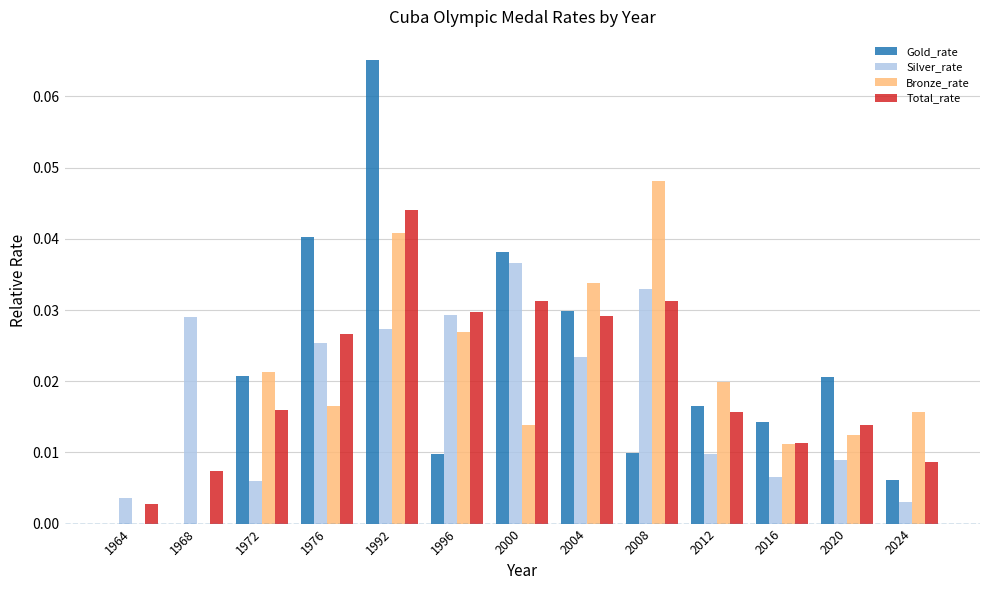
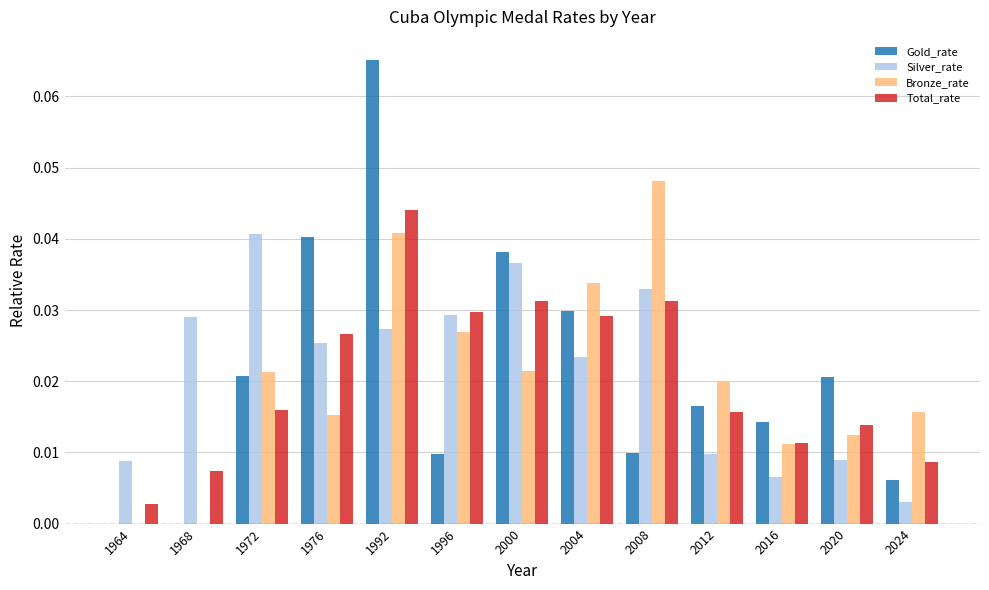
Silver_rate, 1964: 0.004 -> 0.009
Silver_rate, 1972: 0.006 -> 0.041
Bronze_rate, 1976: 0.017 -> 0.015
Bronze_rate, 2000: 0.014 -> 0.021
